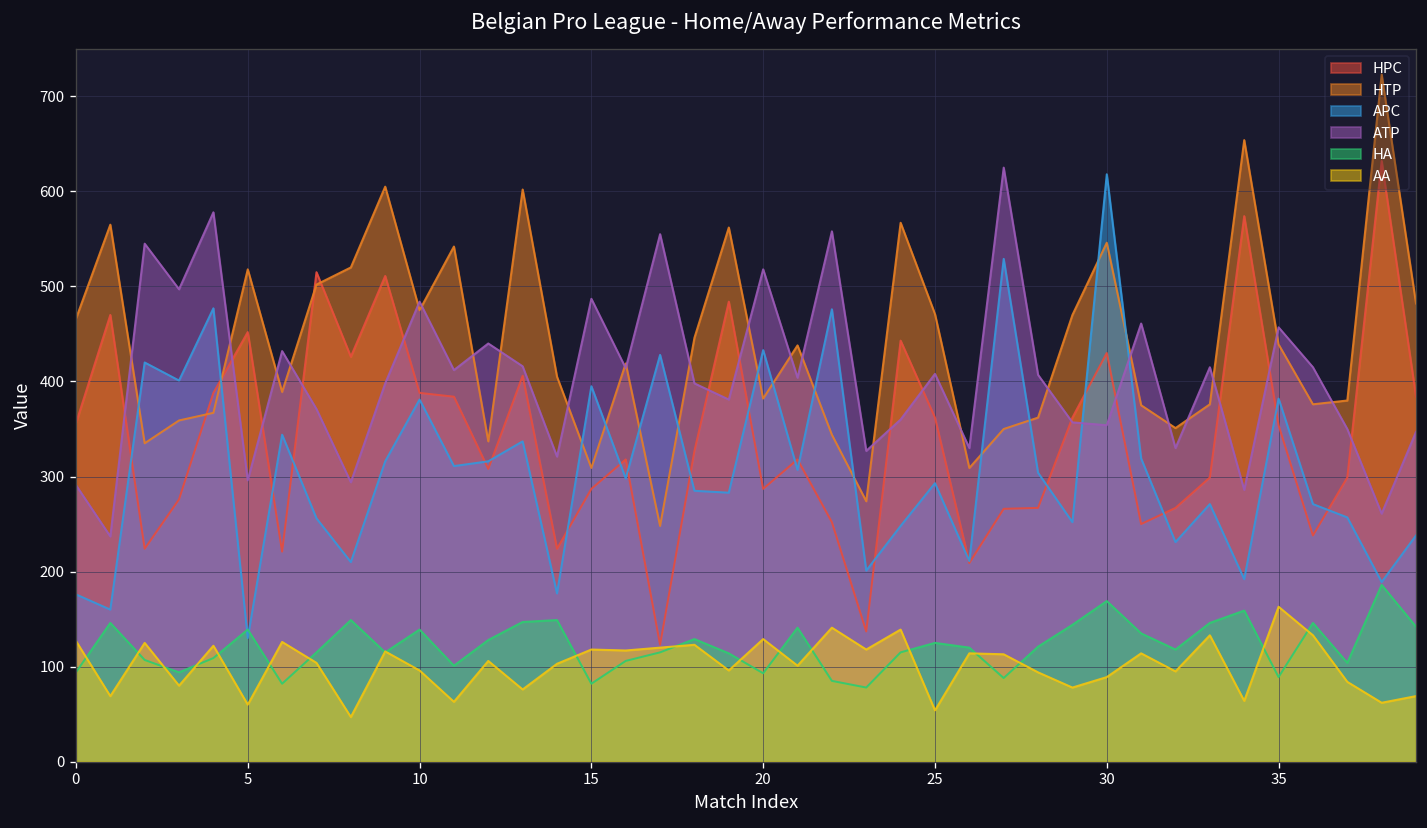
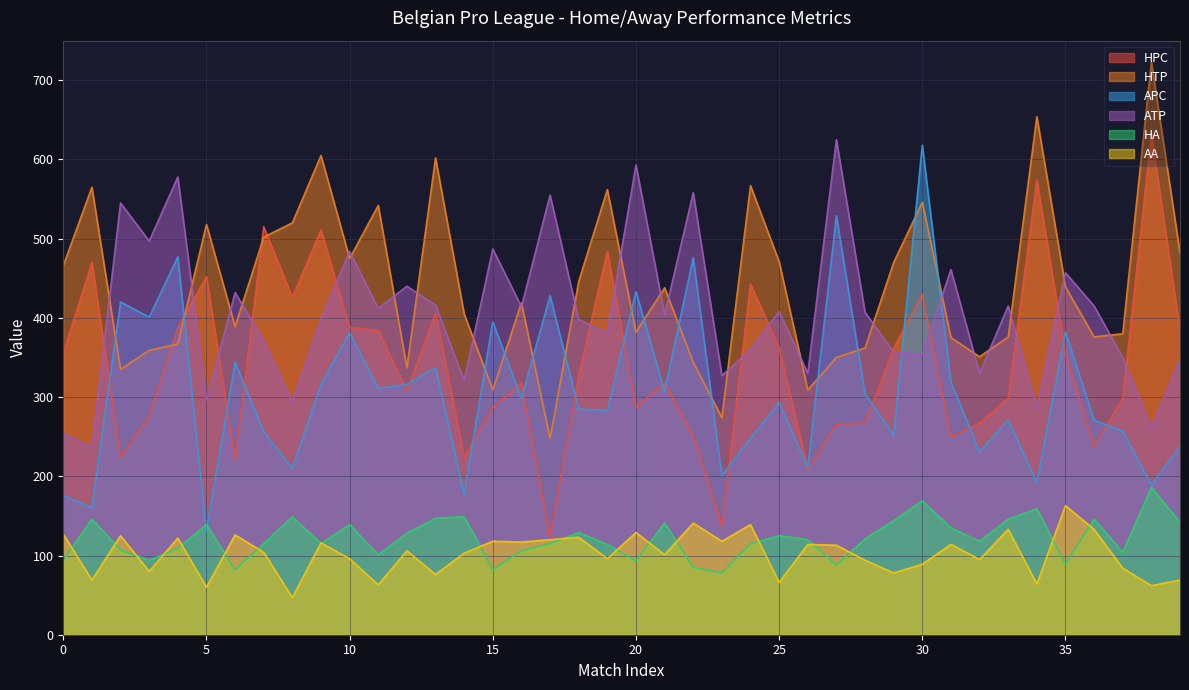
ATP, 0: 290 -> 250
ATP, 20: 520 -> 590
AA, 25: 50 -> 70
